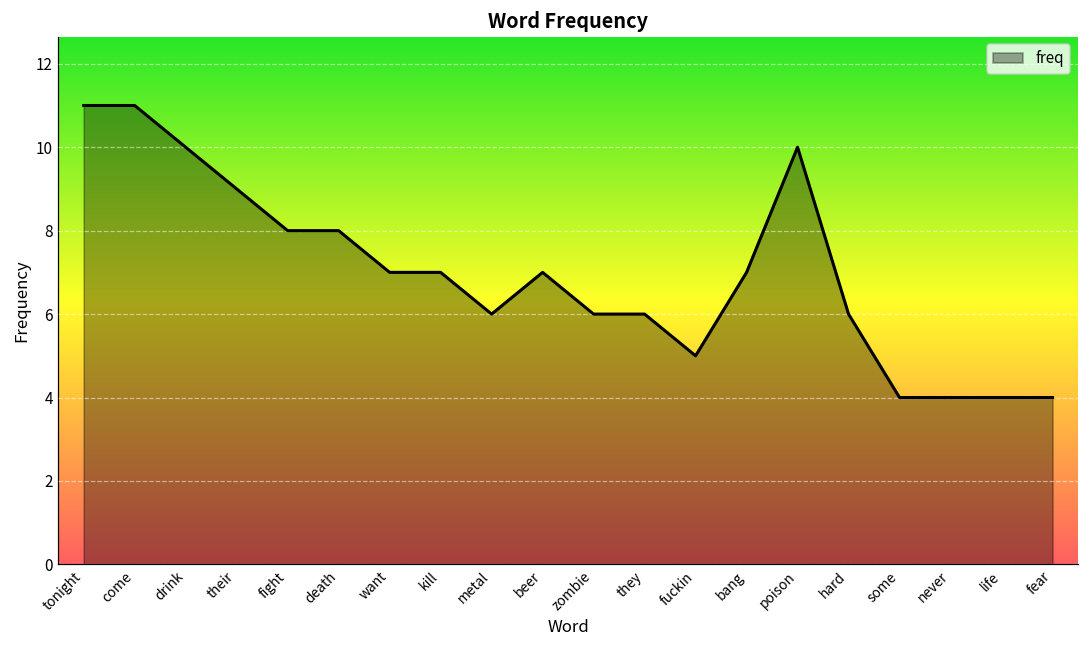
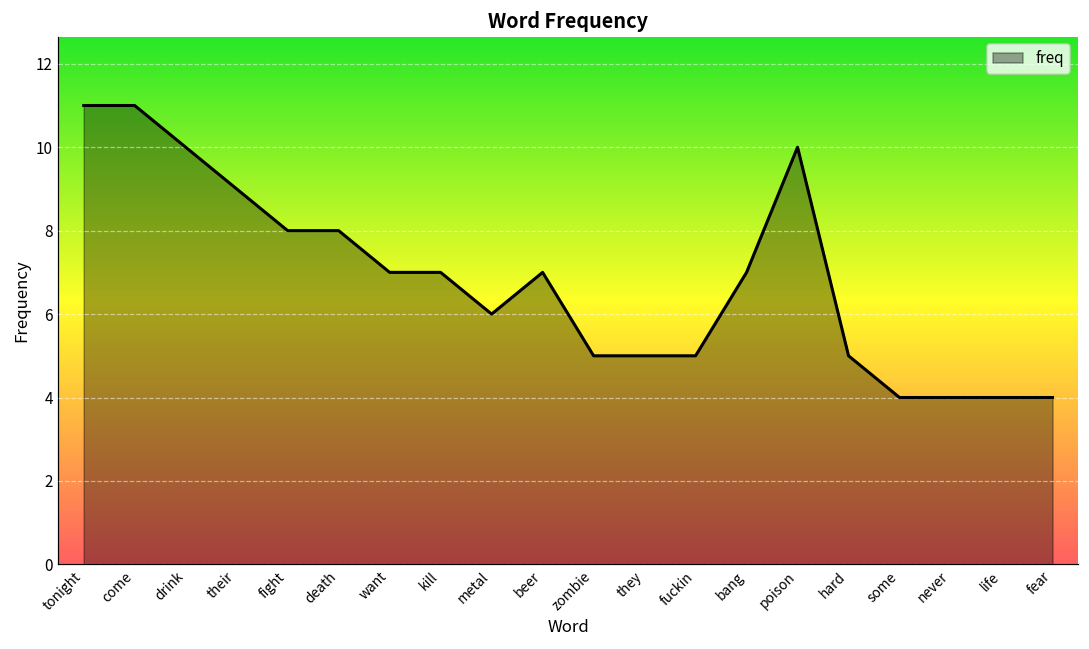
zombie: 6 -> 5
they: 6 -> 5
hard: 6 -> 5
